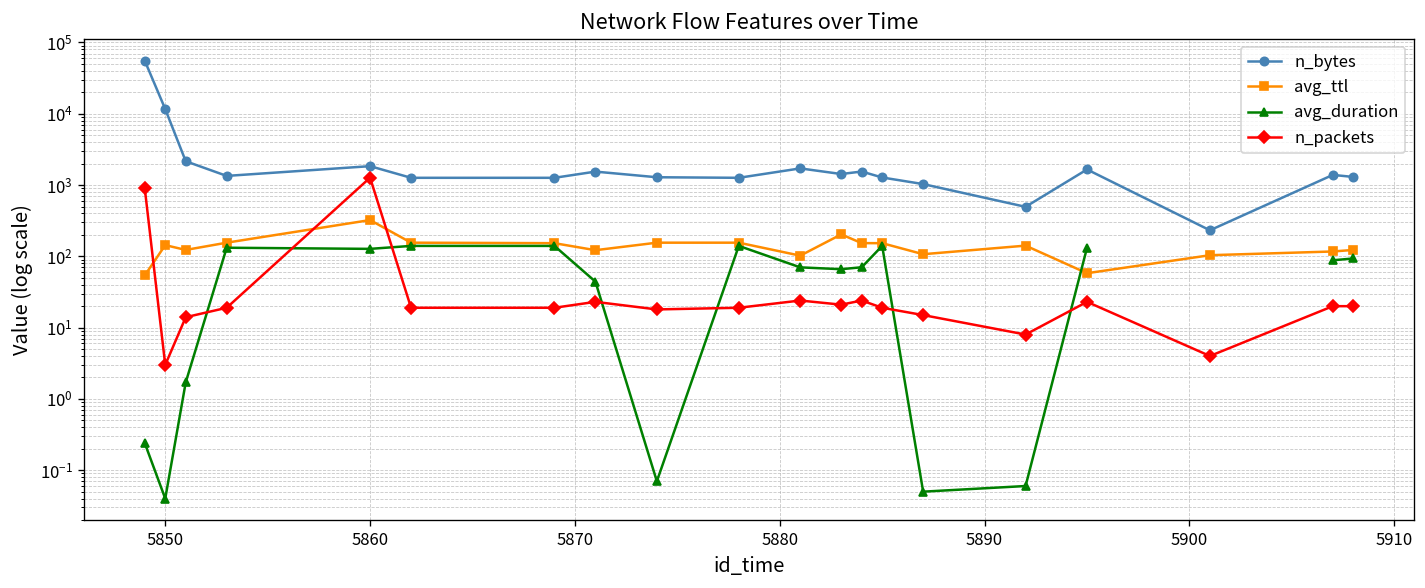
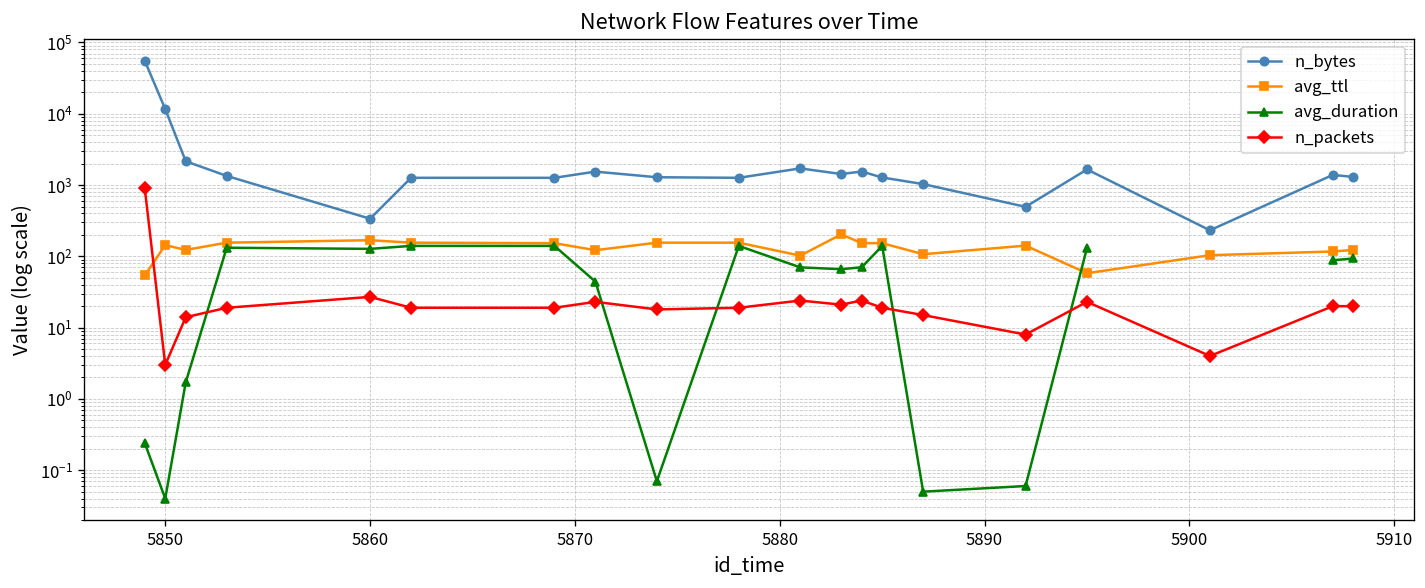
n_bytes, 5860: 1800 -> 300
avg_ttl, 5860: 300 -> 170
n_packets, 5860: 1300 -> 30
